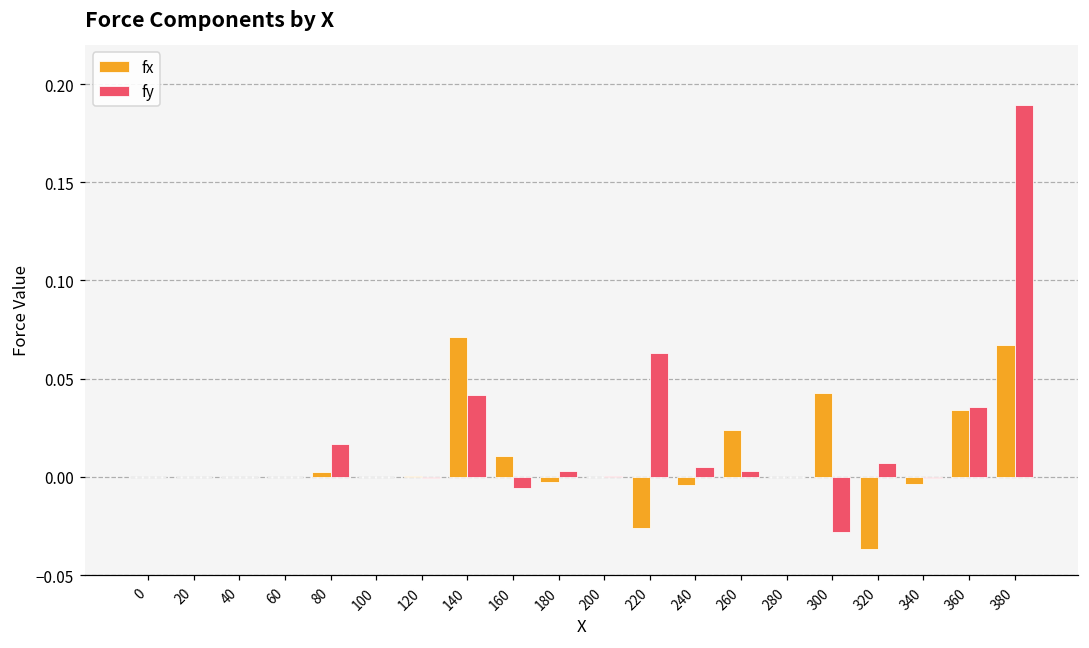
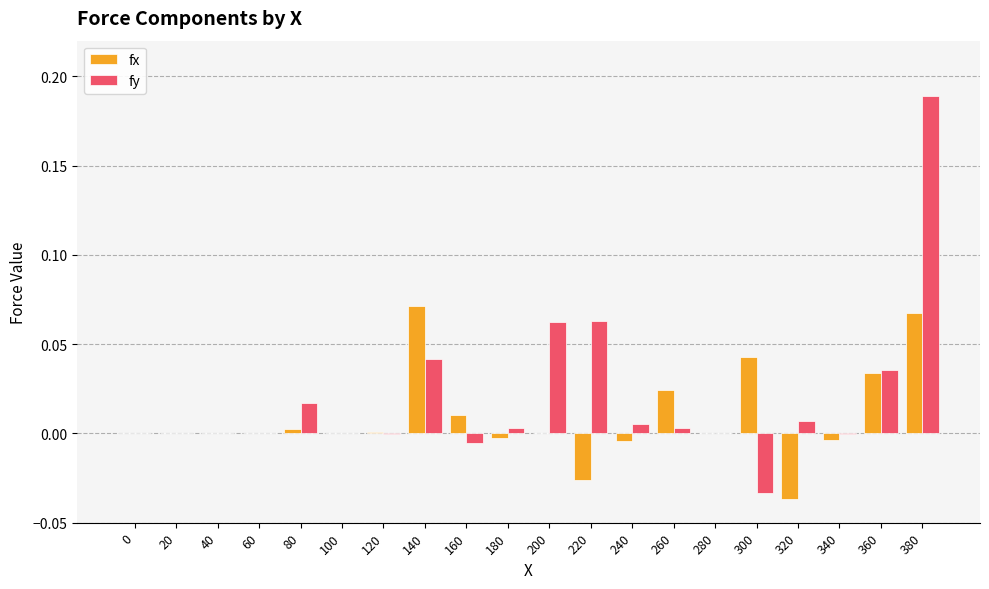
fy, 200: 0.000 -> 0.062
fy, 300: -0.028 -> -0.033
